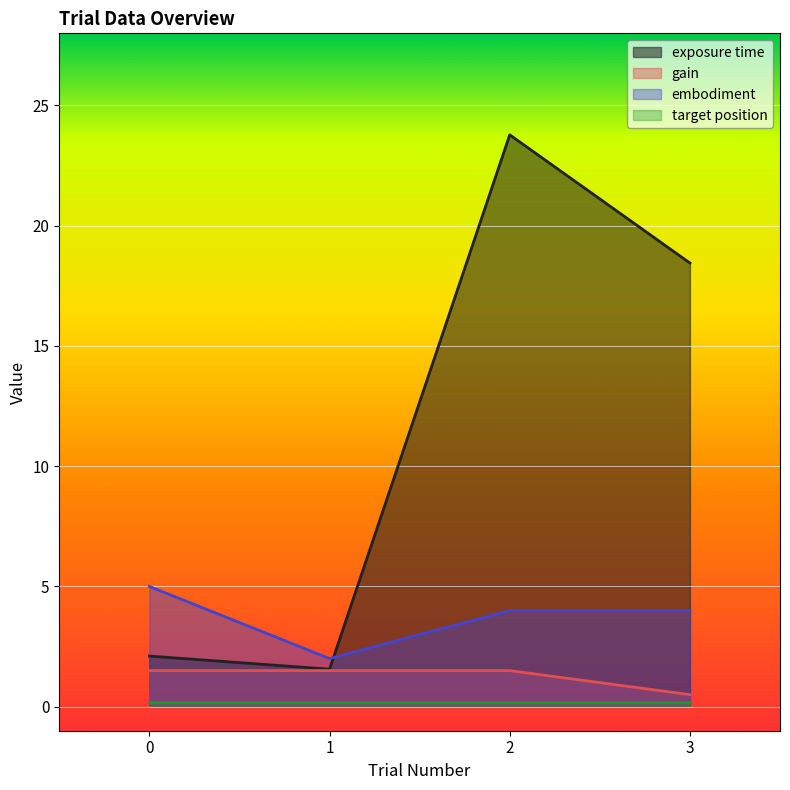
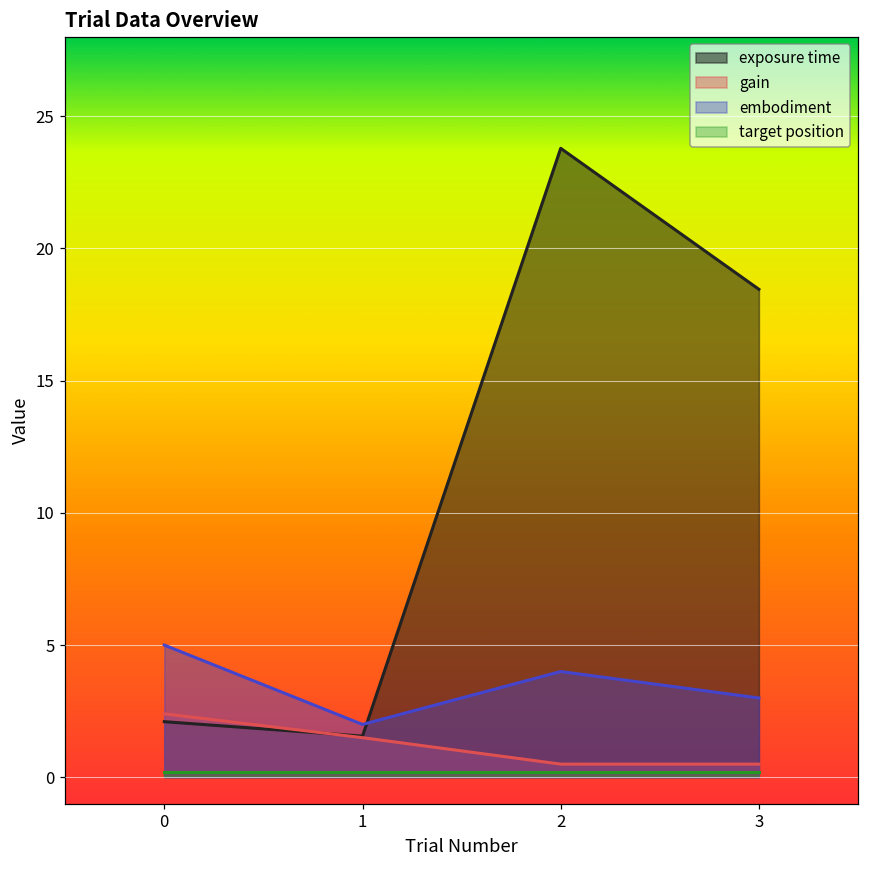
gain, 0: 1.5 -> 2.4
gain, 2: 1.5 -> 0.5
embodiment, 3: 4 -> 3
